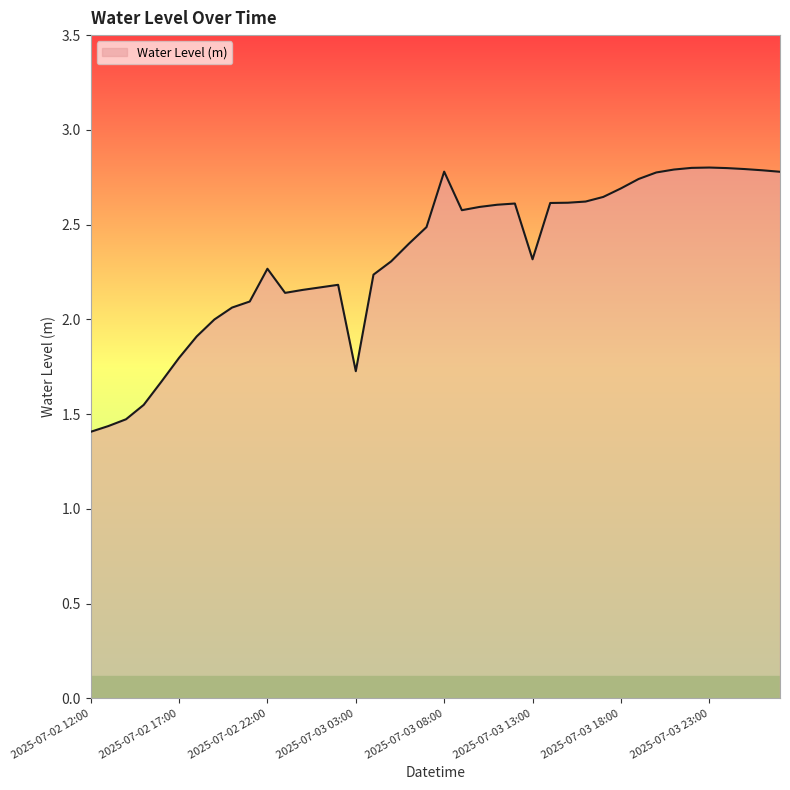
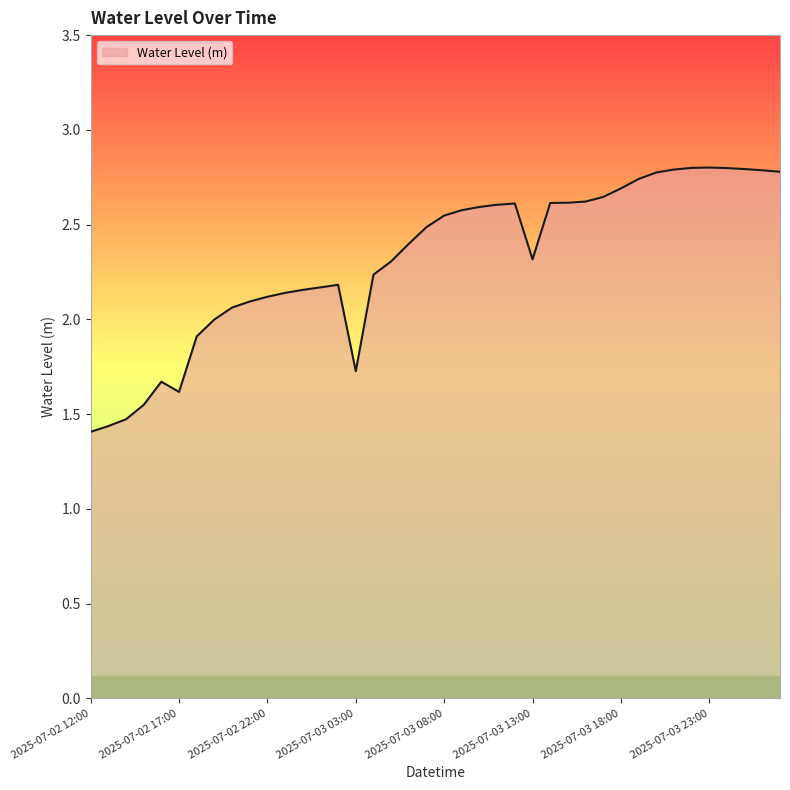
2025-07-02 17:00: 1.80 -> 1.62
2025-07-02 22:00: 2.27 -> 2.12
2025-07-03 08:00: 2.78 -> 2.55
